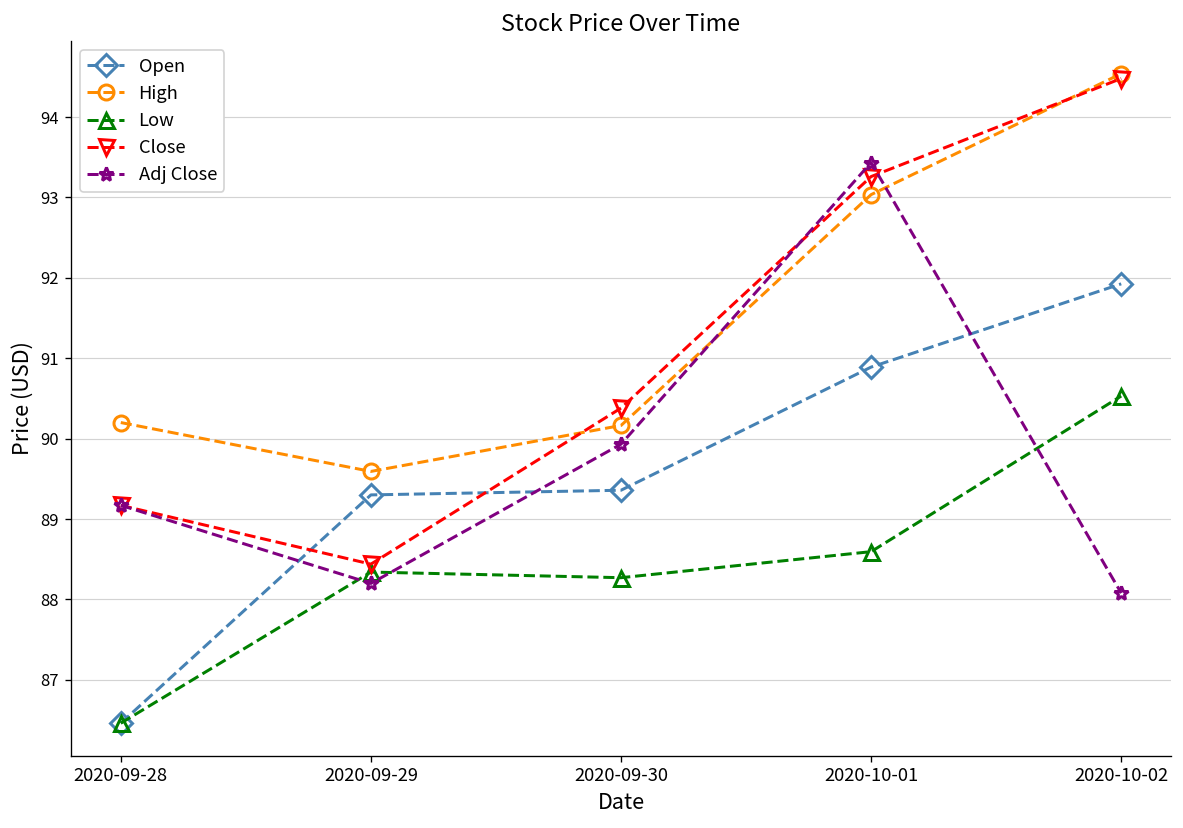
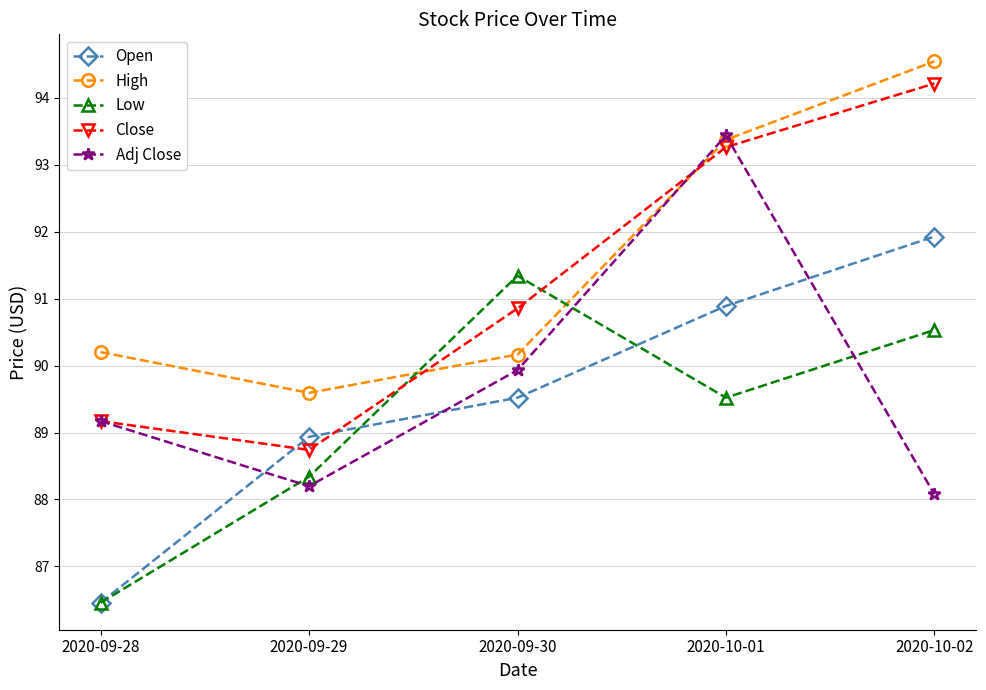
Open, 2020-09-29: 89.3 -> 88.9
Close, 2020-09-29: 88.4 -> 88.7
Open, 2020-09-30: 89.4 -> 89.5
Low, 2020-09-30: 88.3 -> 91.3
Close, 2020-09-30: 90.4 -> 90.9
High, 2020-10-01: 93.0 -> 93.4
Low, 2020-10-01: 88.6 -> 89.5
Close, 2020-10-02: 94.5 -> 94.2
